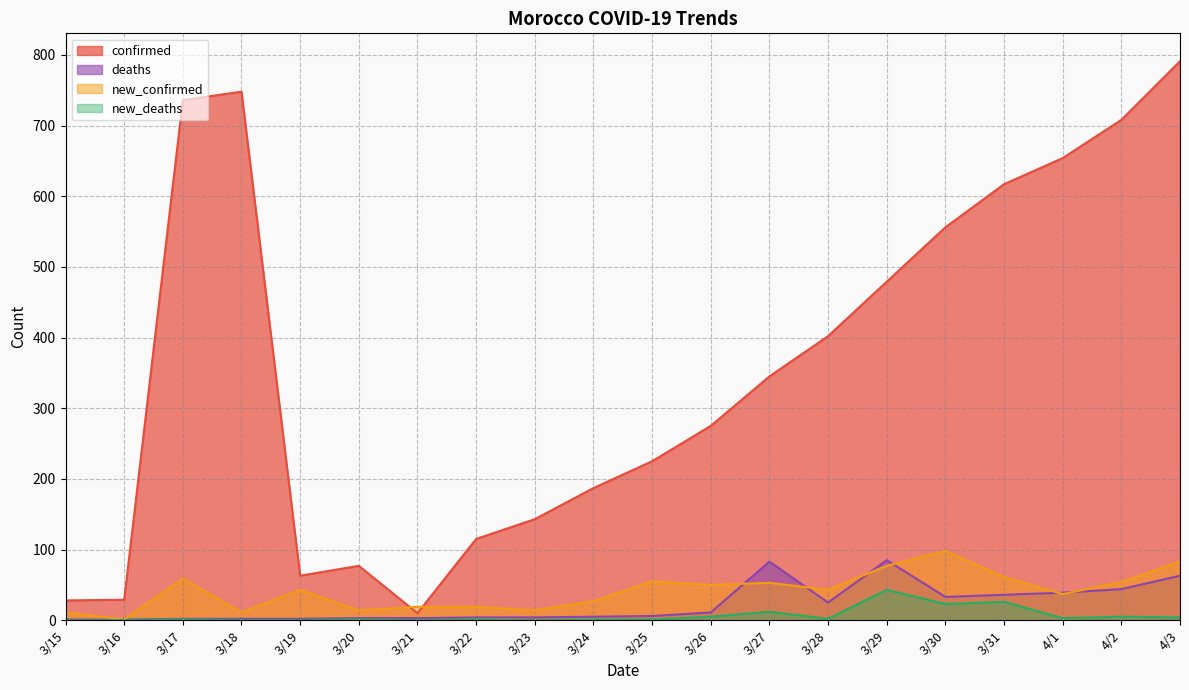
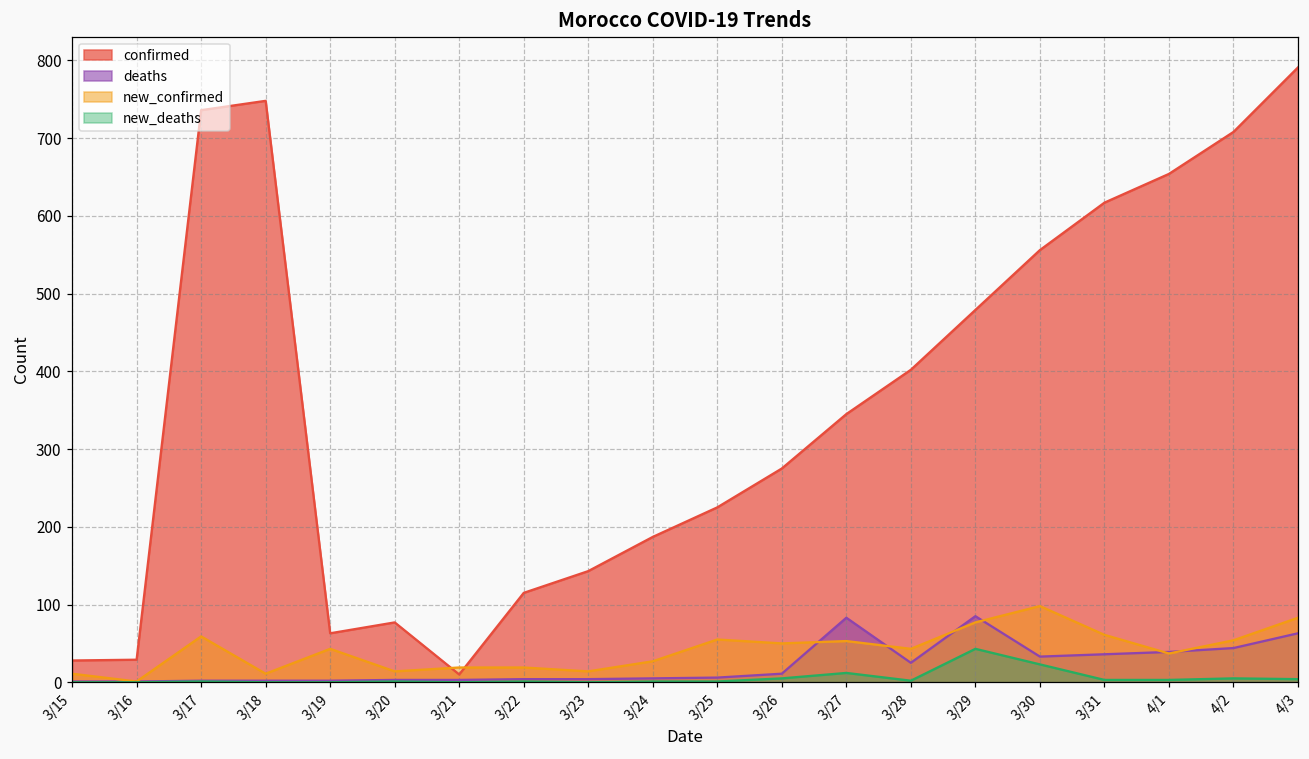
new_deaths, 3/31: 30 -> 0
